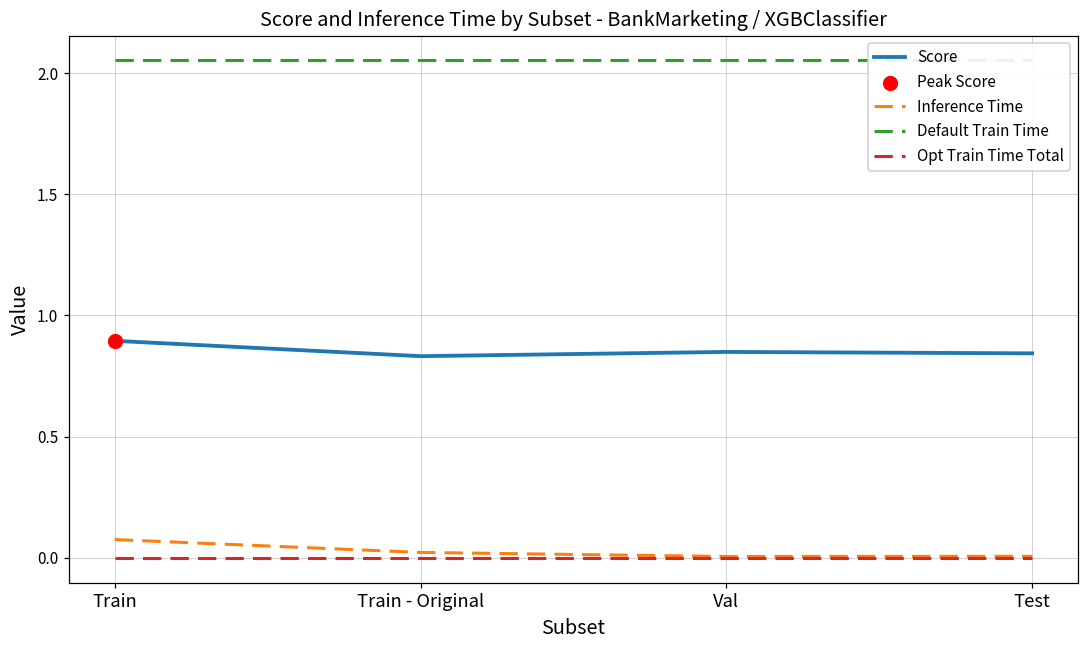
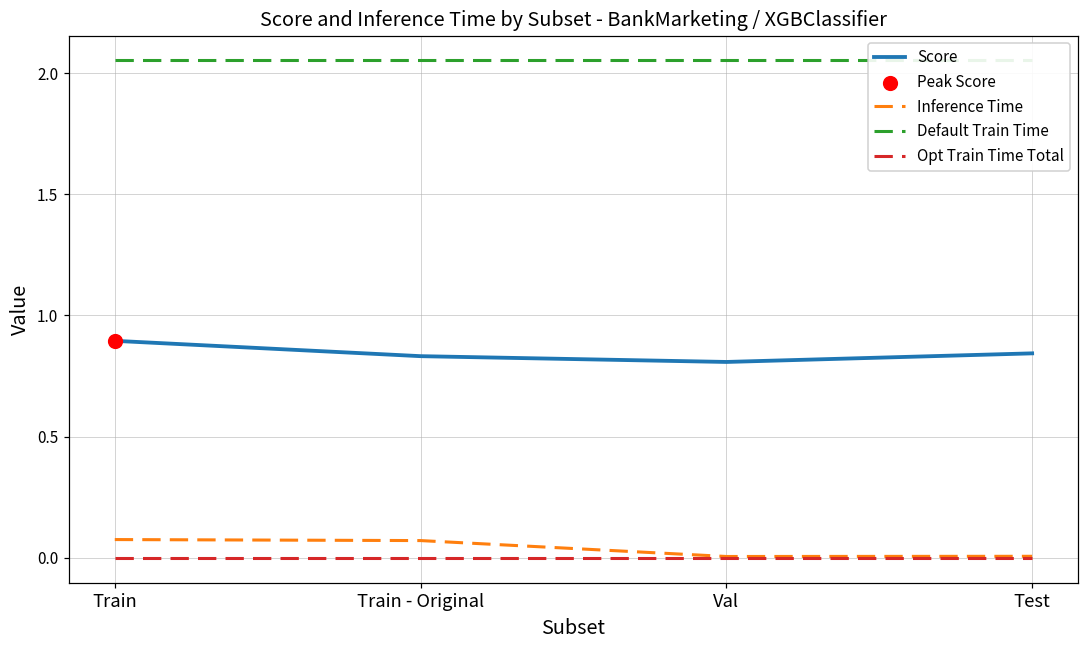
Inference Time, Train - Original: 0.02 -> 0.07
Score, Val: 0.85 -> 0.81
